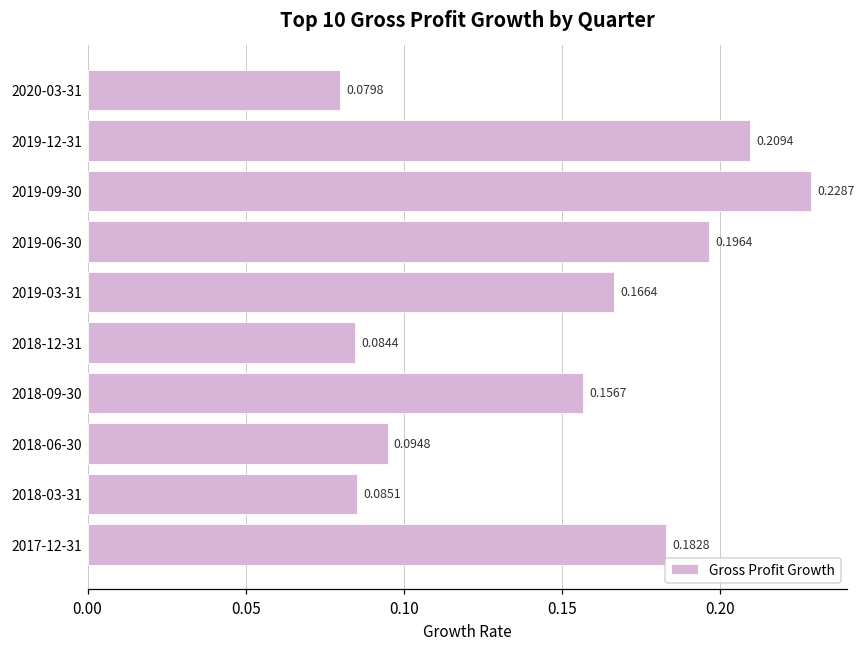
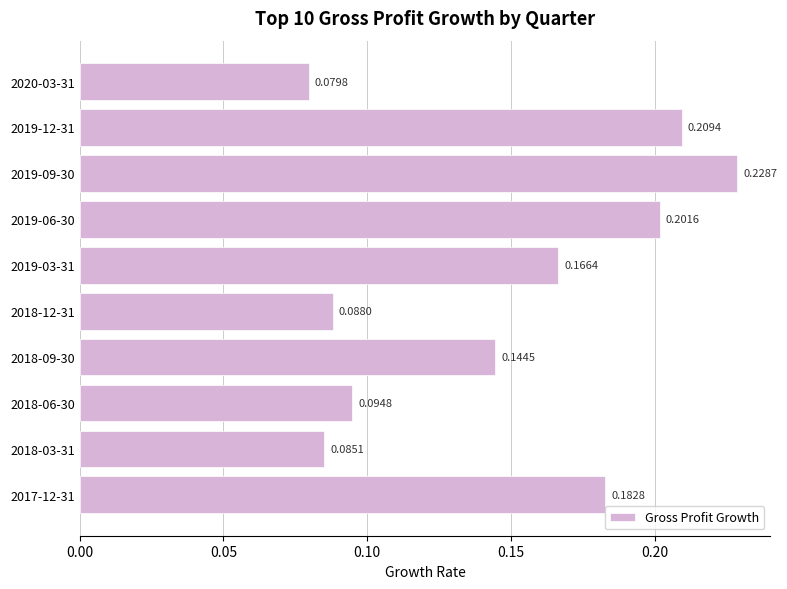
2019-06-30: 0.1964 -> 0.2016
2018-12-31: 0.0844 -> 0.0880
2018-09-30: 0.1567 -> 0.1445
